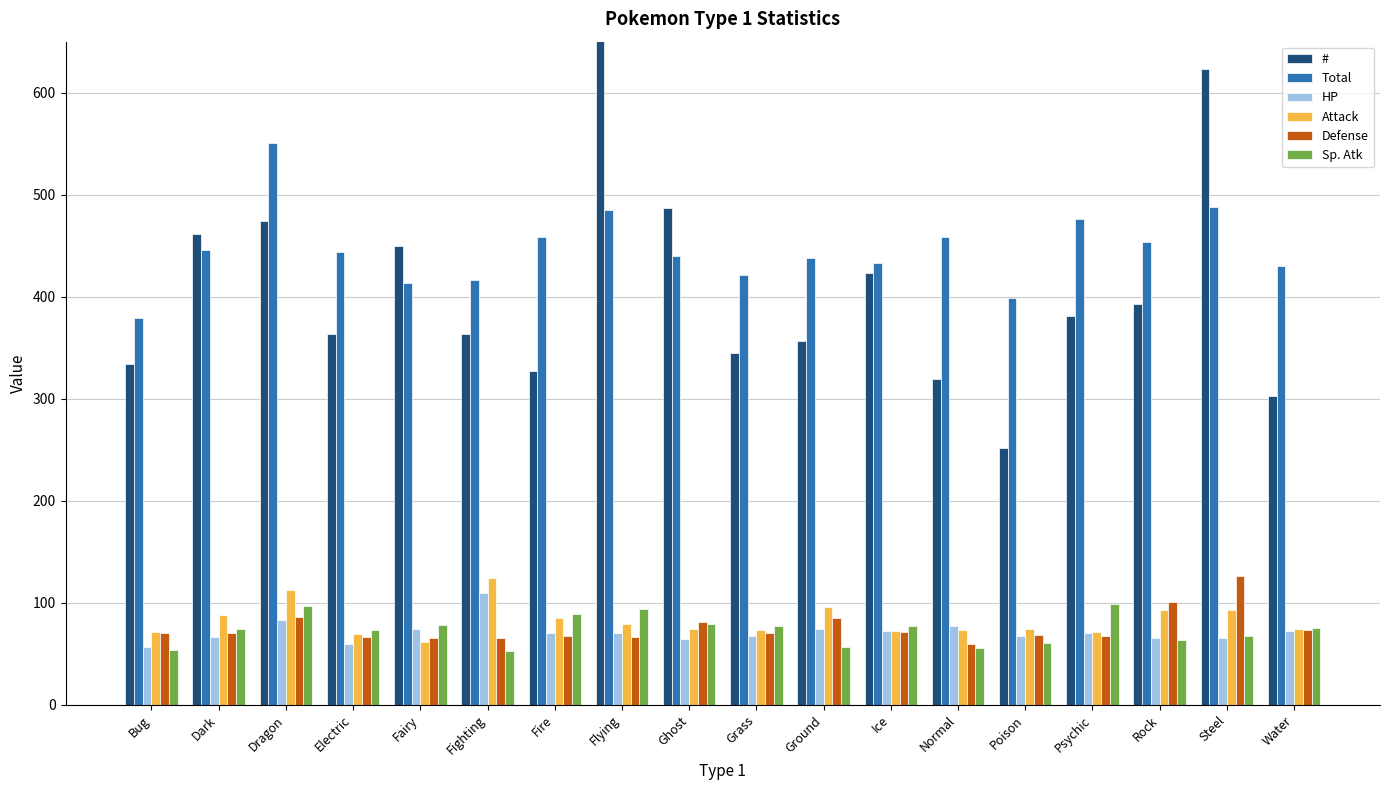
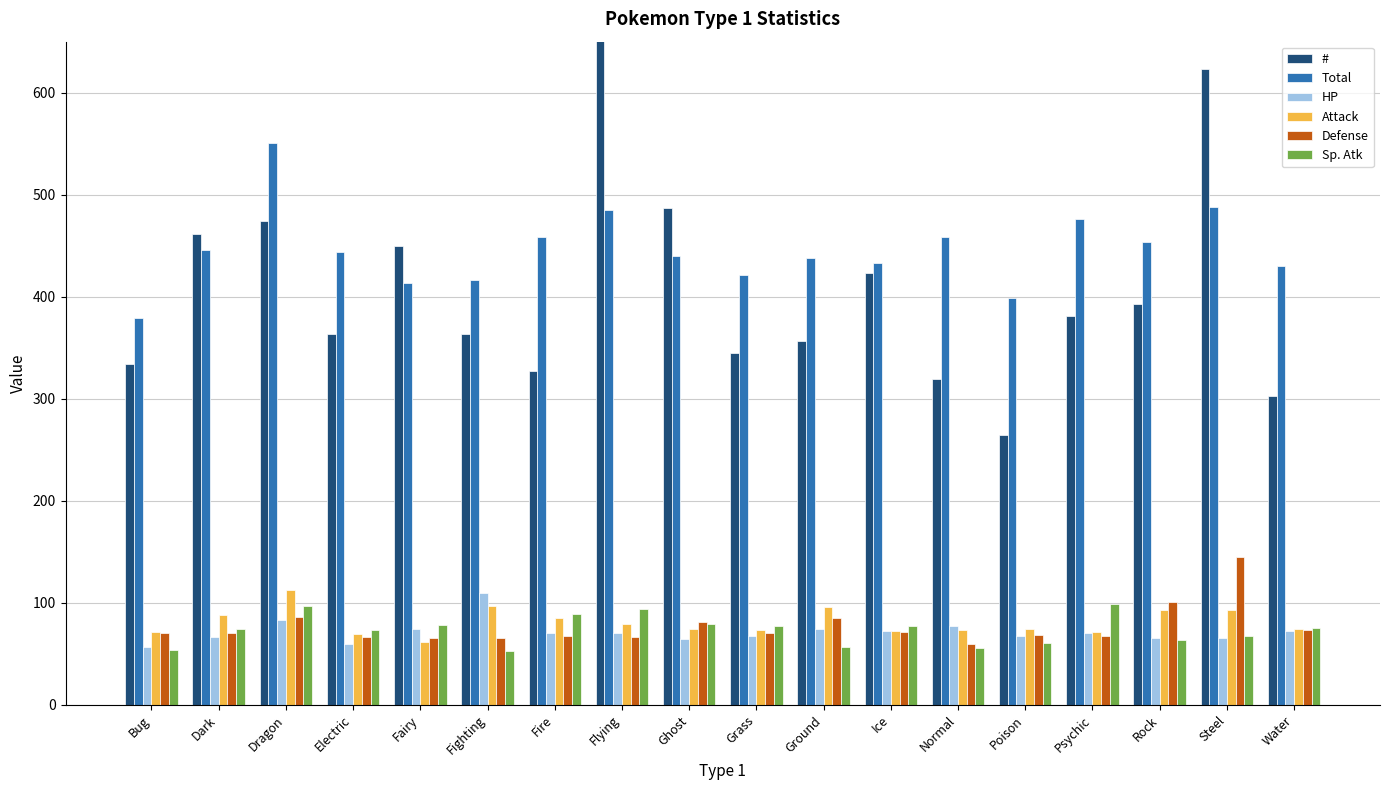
Attack, Fighting: 125 -> 97
#, Poison: 252 -> 265
Defense, Steel: 126 -> 145
